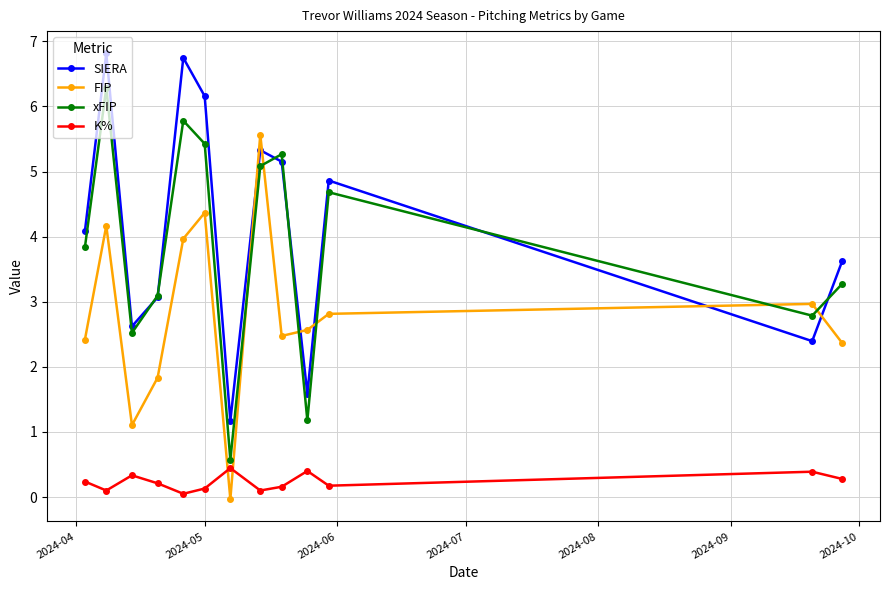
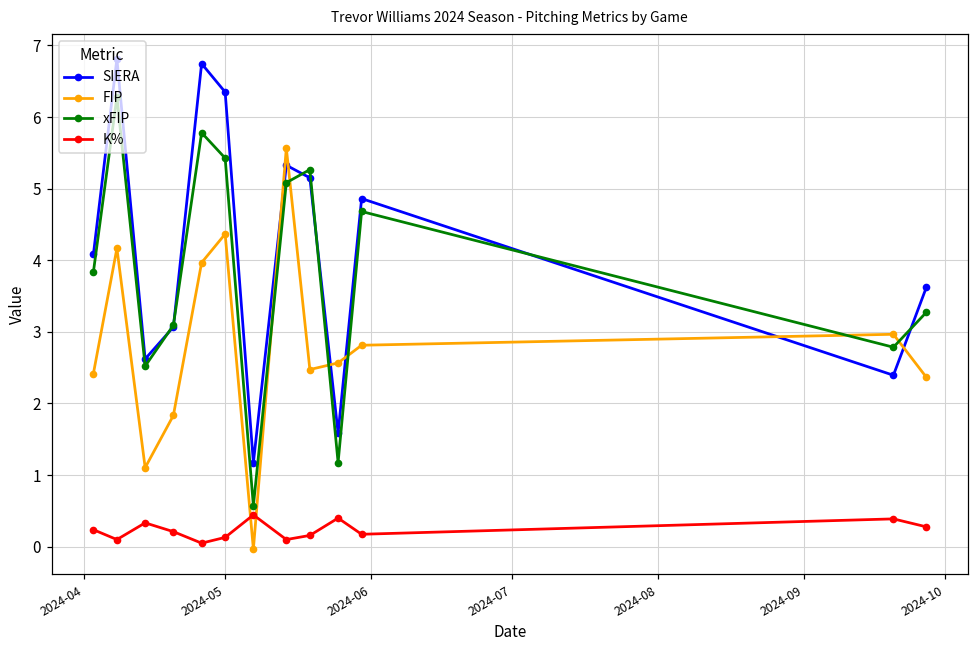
SIERA, 2024-05: 6.2 -> 6.3
